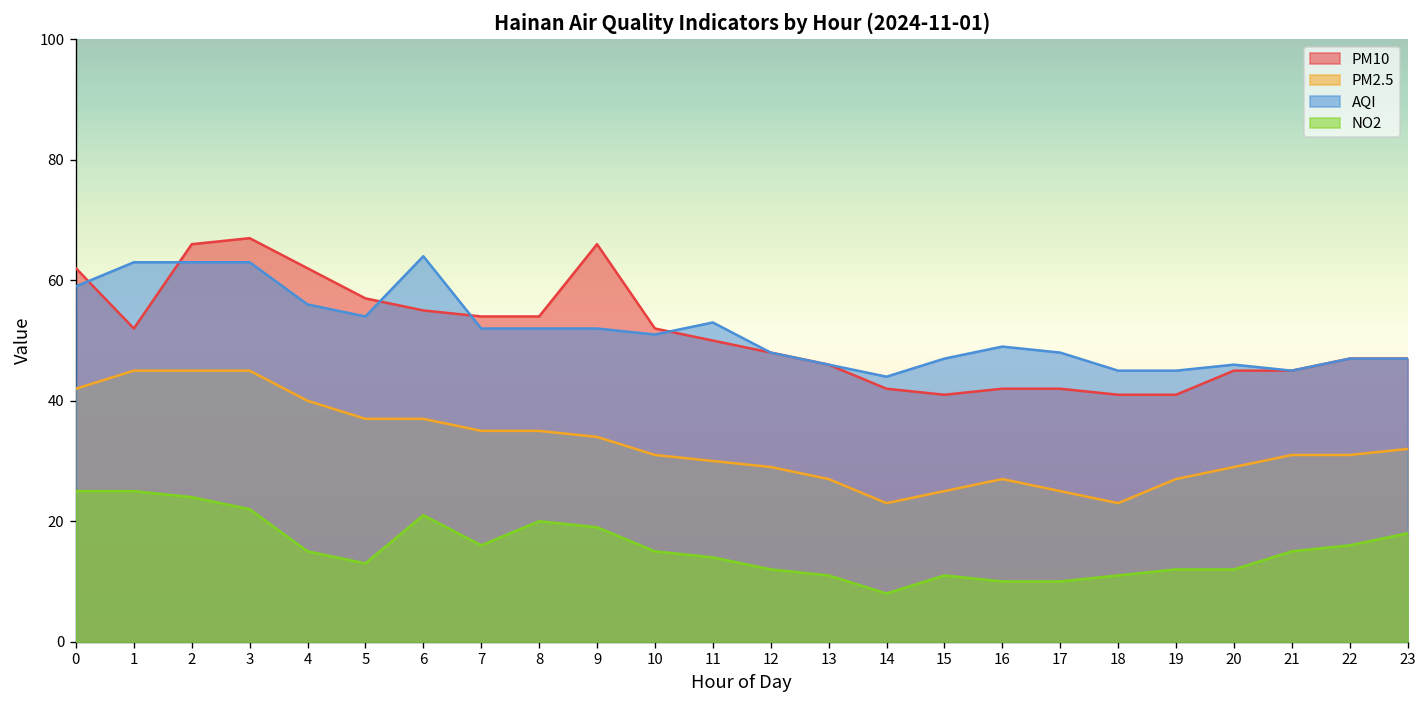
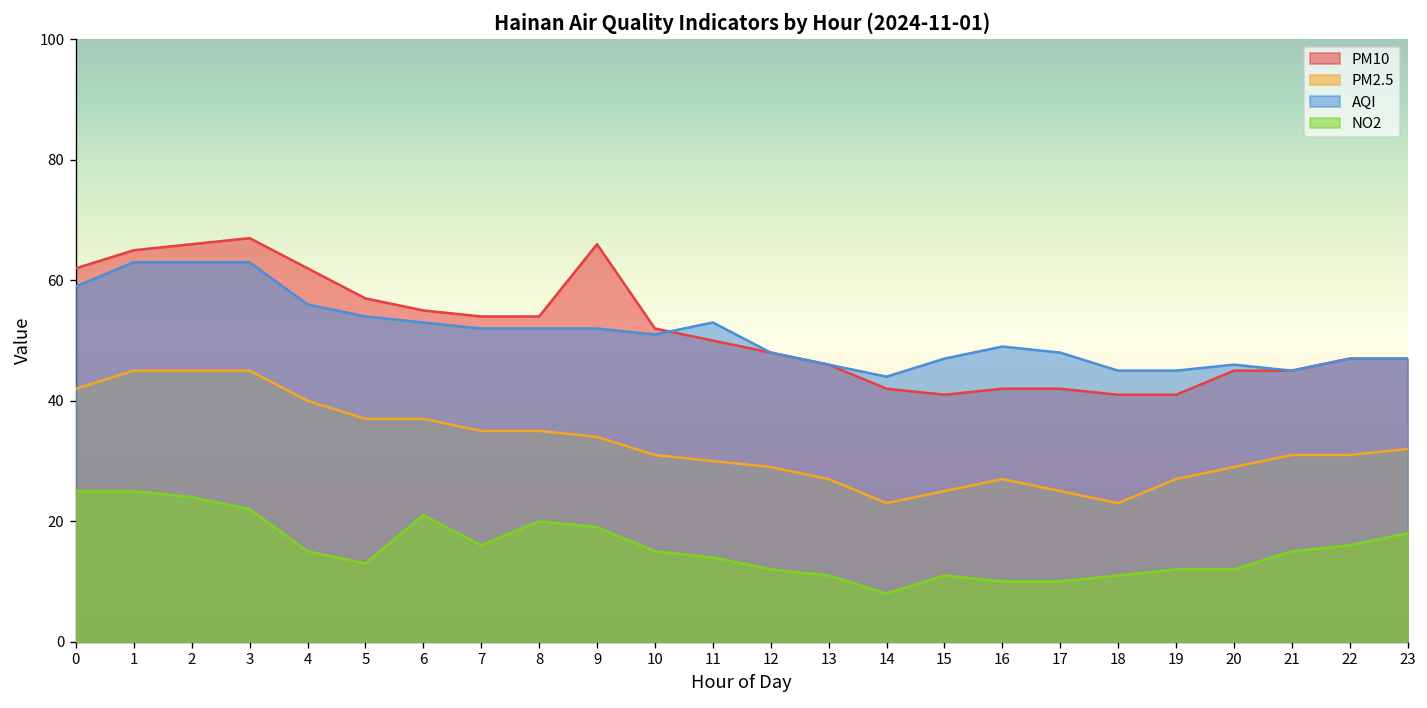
PM10, 1: 52 -> 65
AQI, 6: 64 -> 53
